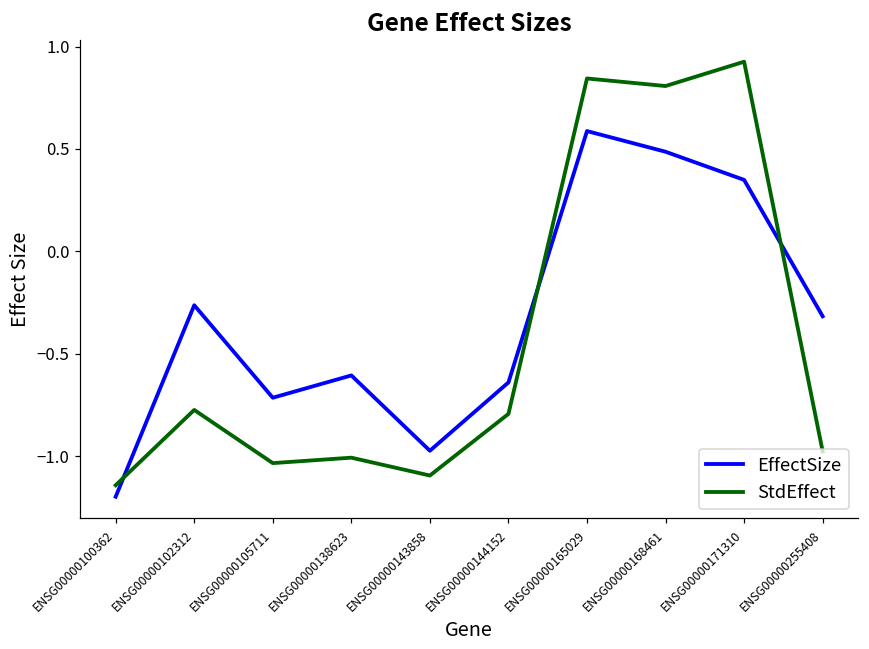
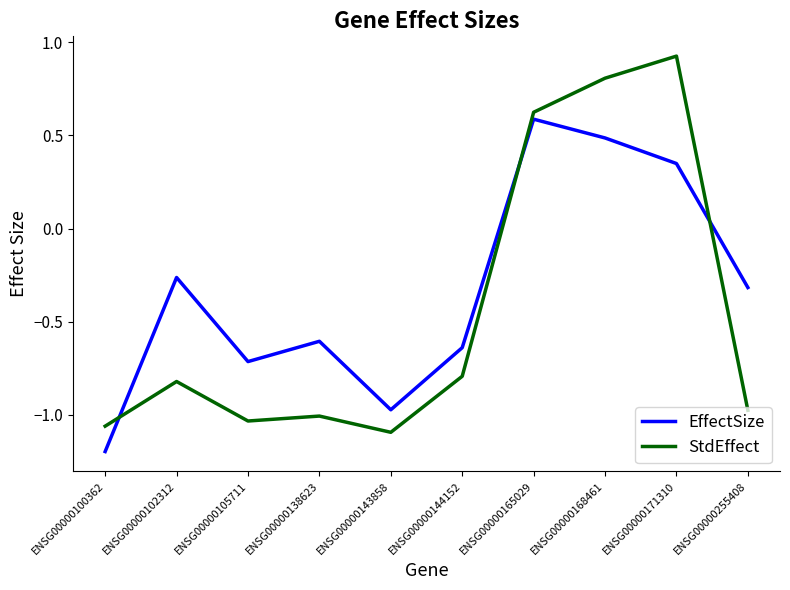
StdEffect, ENSG00000100362: -1.14 -> -1.06
StdEffect, ENSG00000102312: -0.77 -> -0.82
StdEffect, ENSG00000165029: 0.84 -> 0.62
